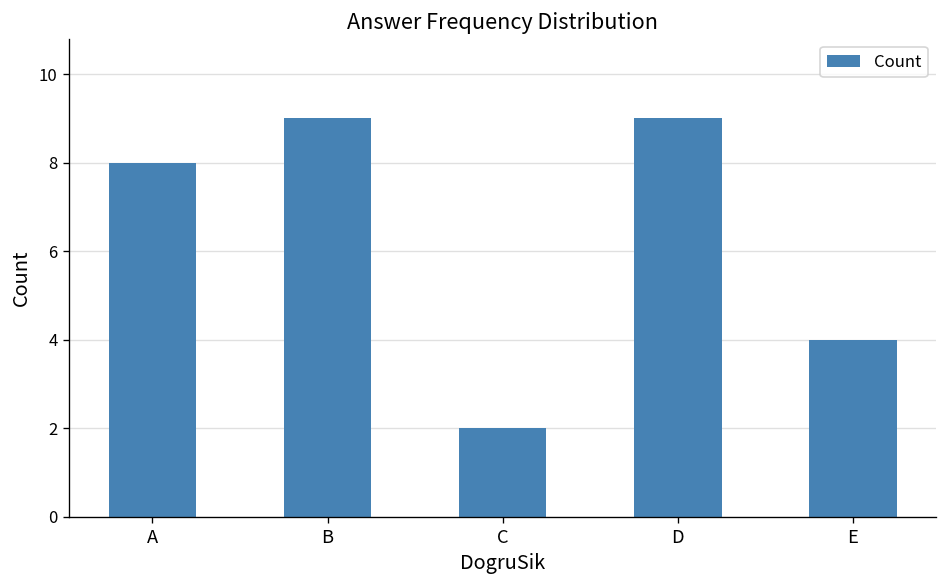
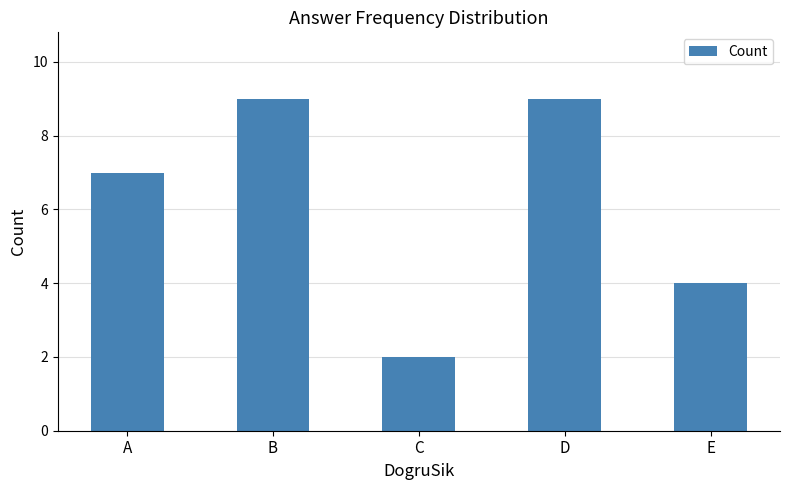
A: 8 -> 7
